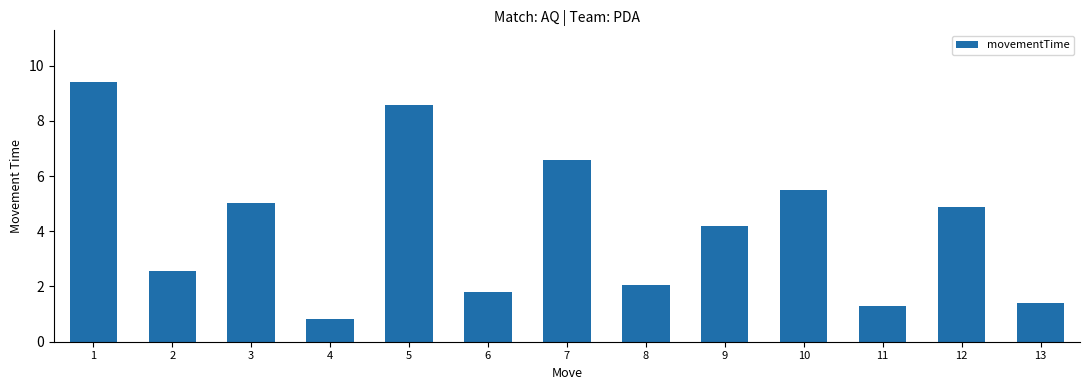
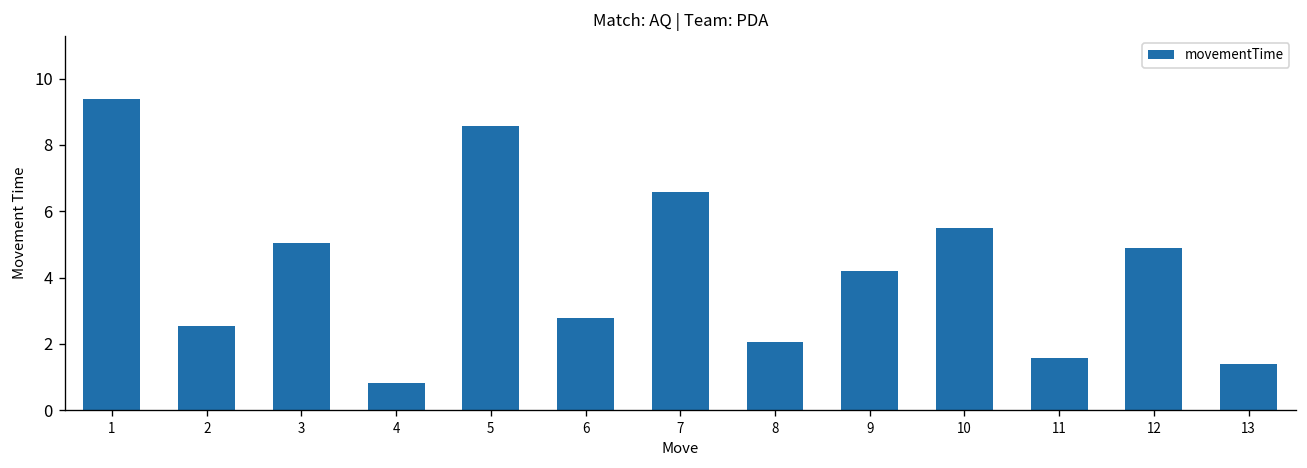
6: 1.8 -> 2.8
11: 1.3 -> 1.6
